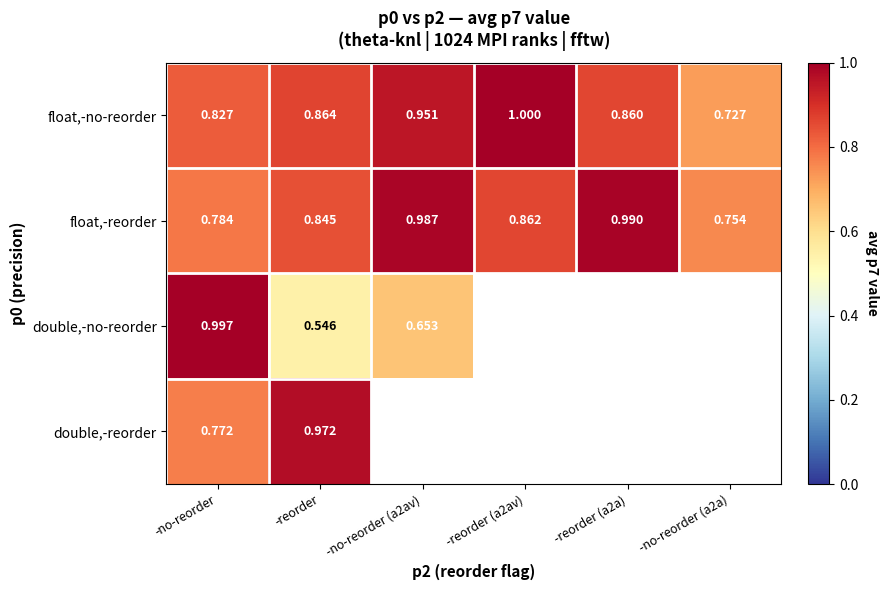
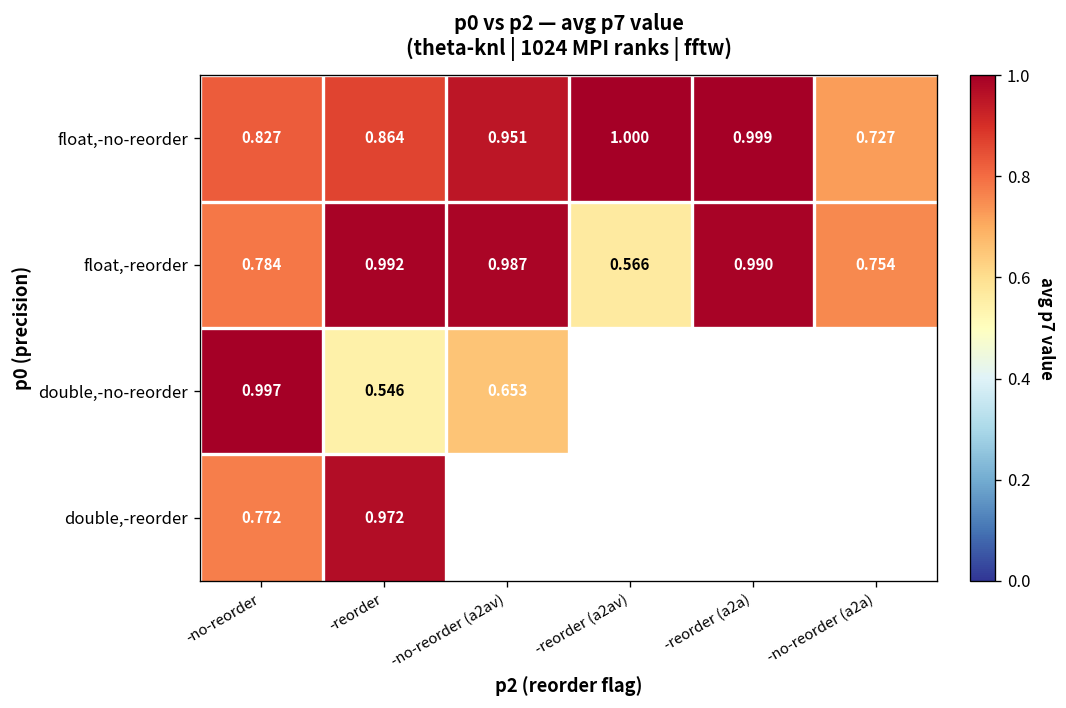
float,-no-reorder, -reorder (a2a): 0.860 -> 0.999
float,-reorder, -reorder: 0.845 -> 0.992
float,-reorder, -reorder (a2av): 0.862 -> 0.566
